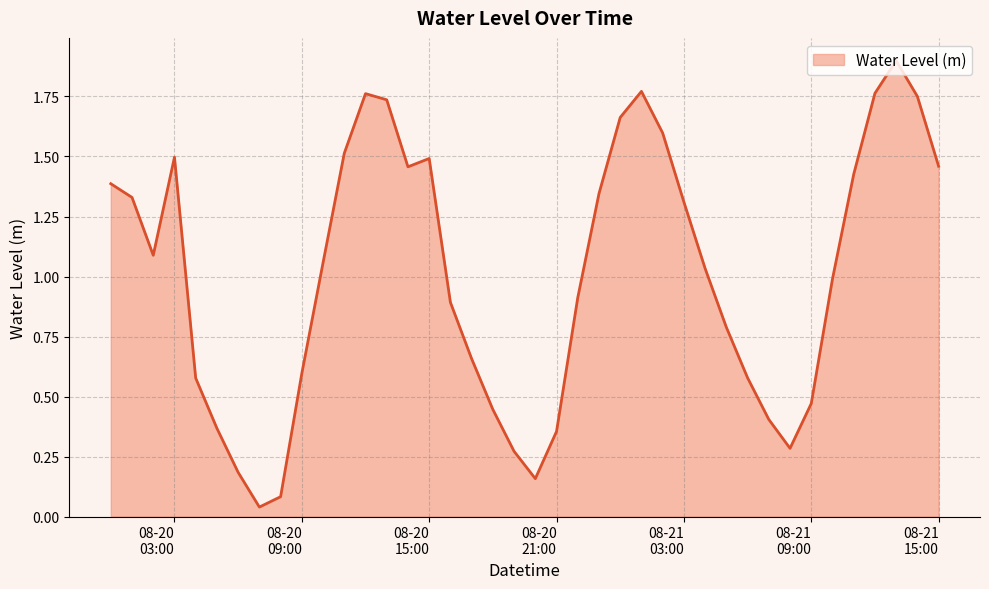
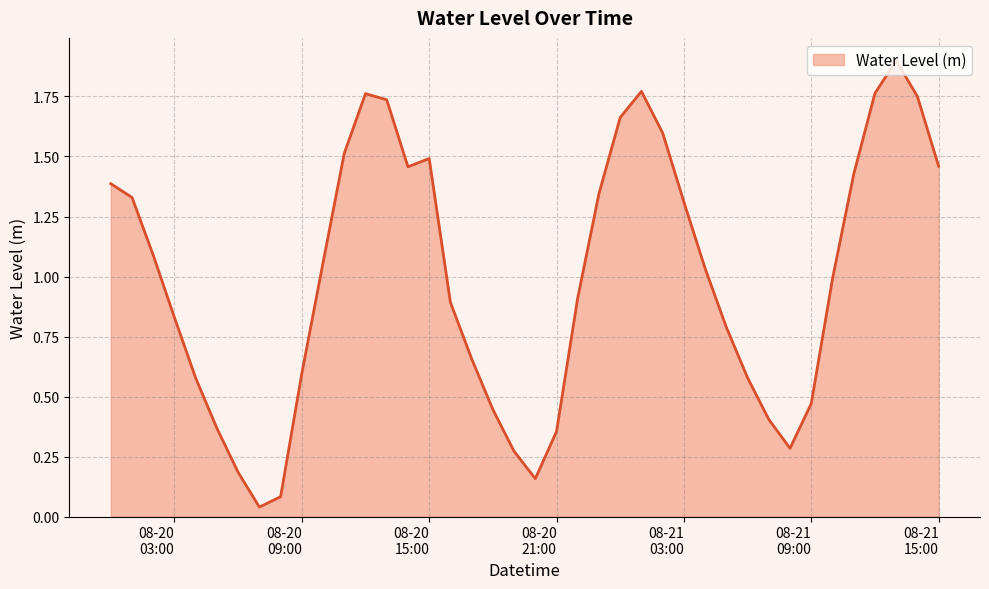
08-20 03:00: 1.50 -> 0.83
